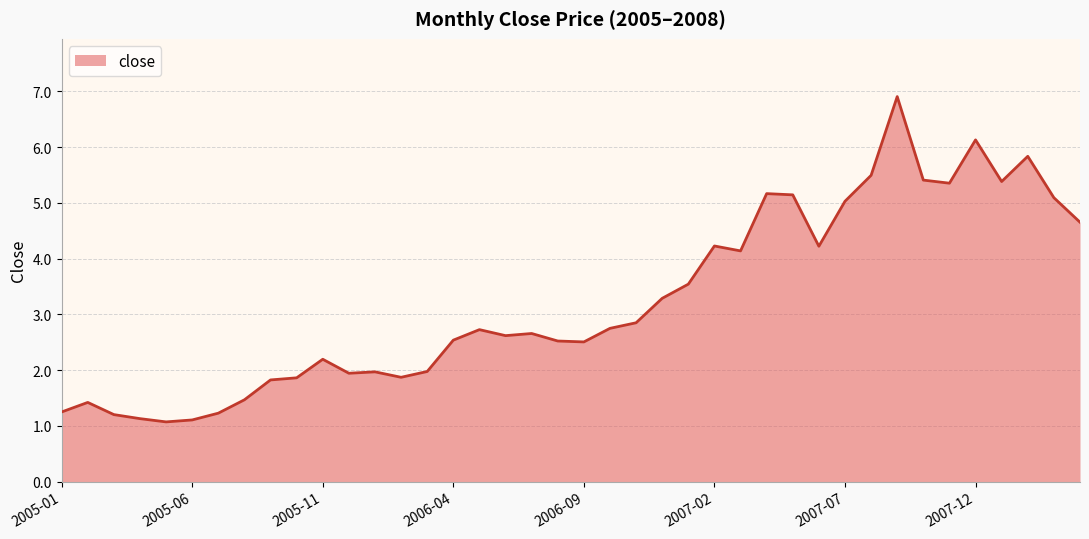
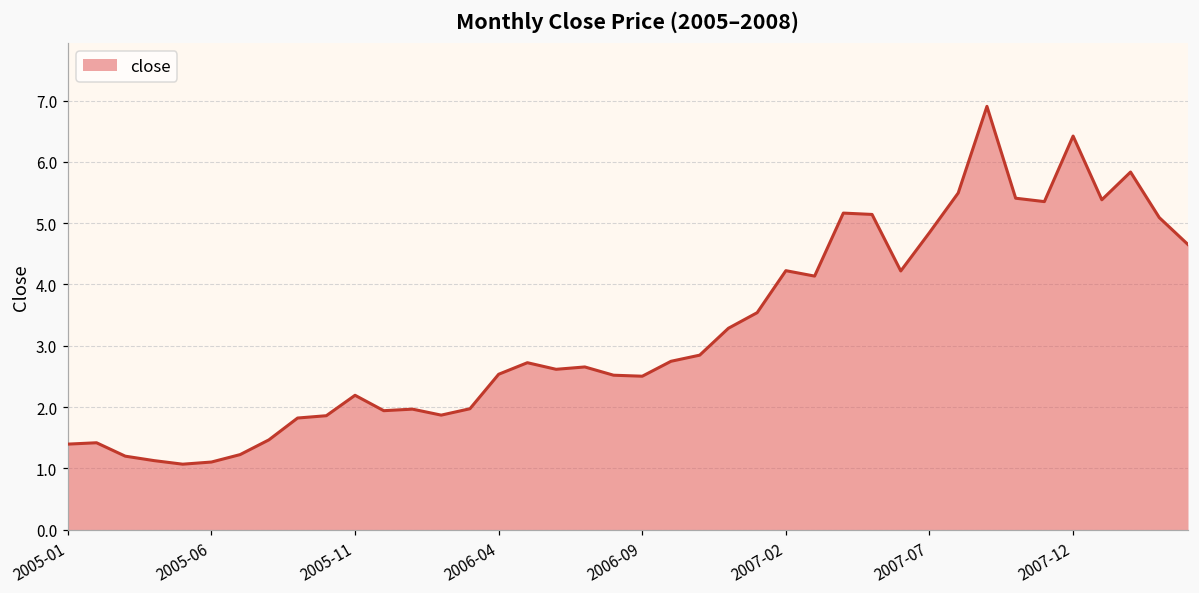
2005-01: 1.2 -> 1.4
2007-07: 5.0 -> 4.8
2007-12: 6.1 -> 6.4
